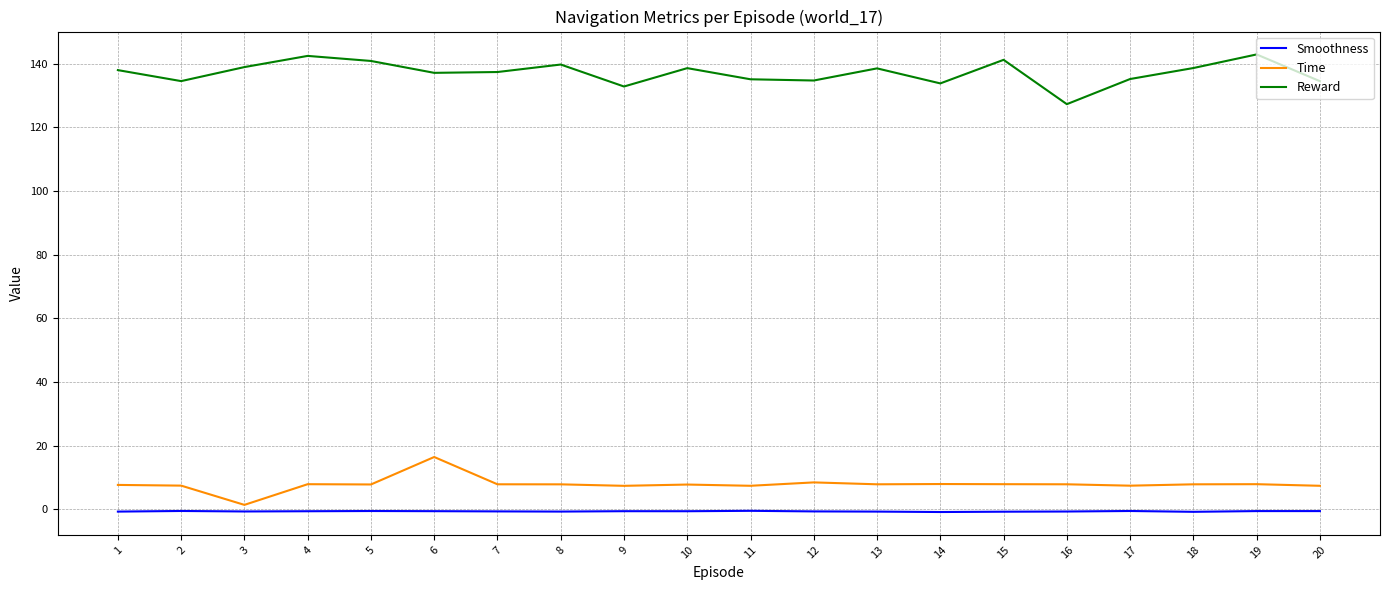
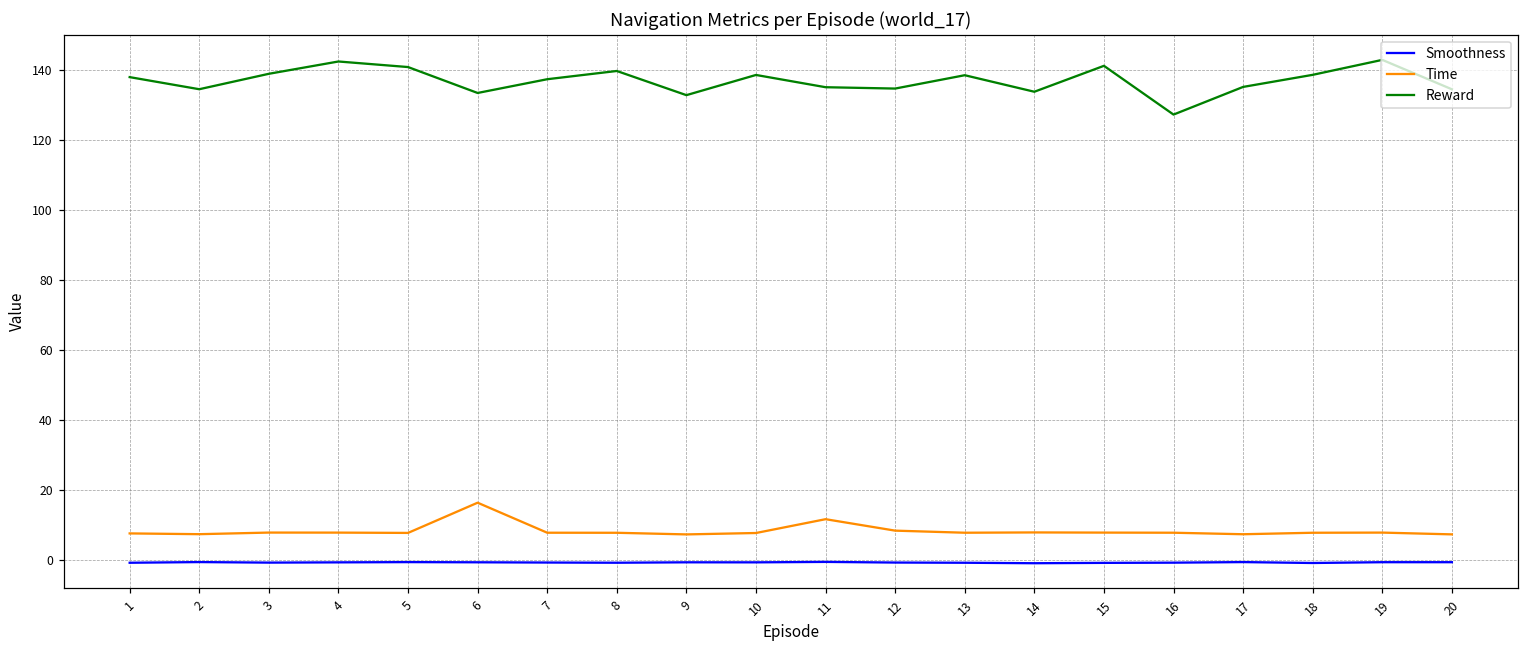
Time, 3: 1 -> 8
Reward, 6: 137 -> 133
Time, 11: 7 -> 12
